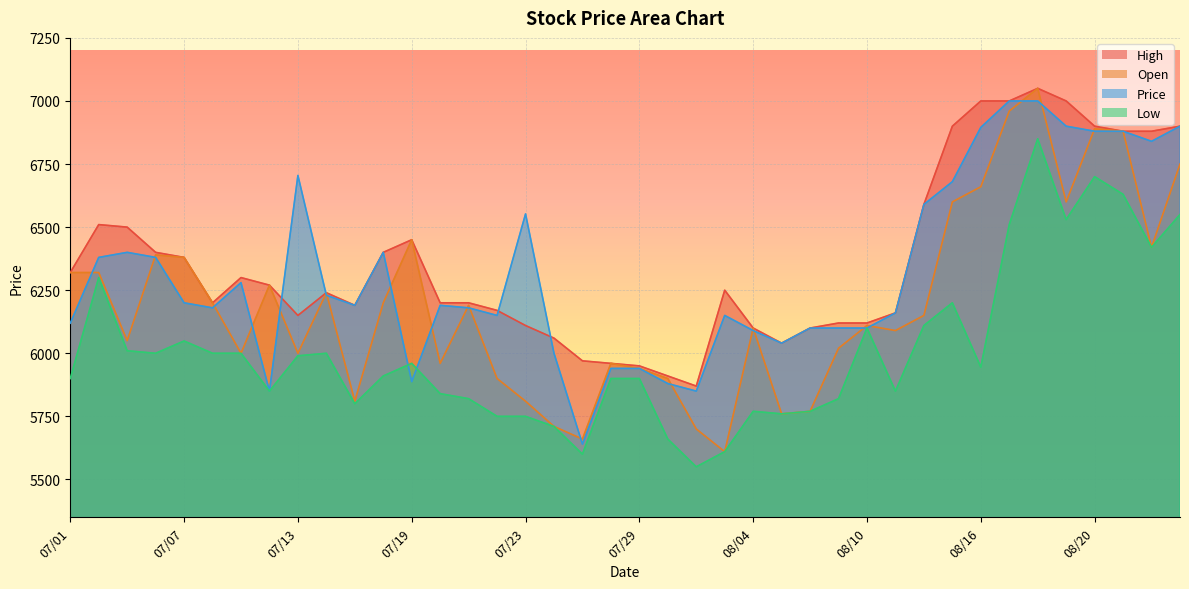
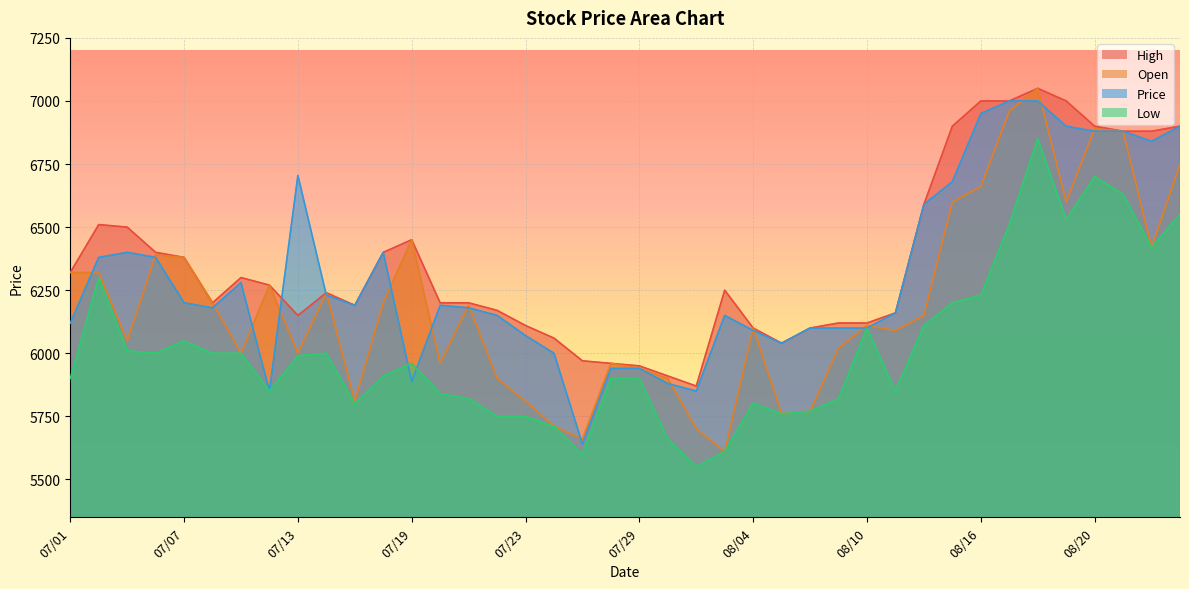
Price, 07/23: 6550 -> 6070
Low, 08/04: 5770 -> 5800
Price, 08/16: 6900 -> 6950
Low, 08/16: 5950 -> 6230
